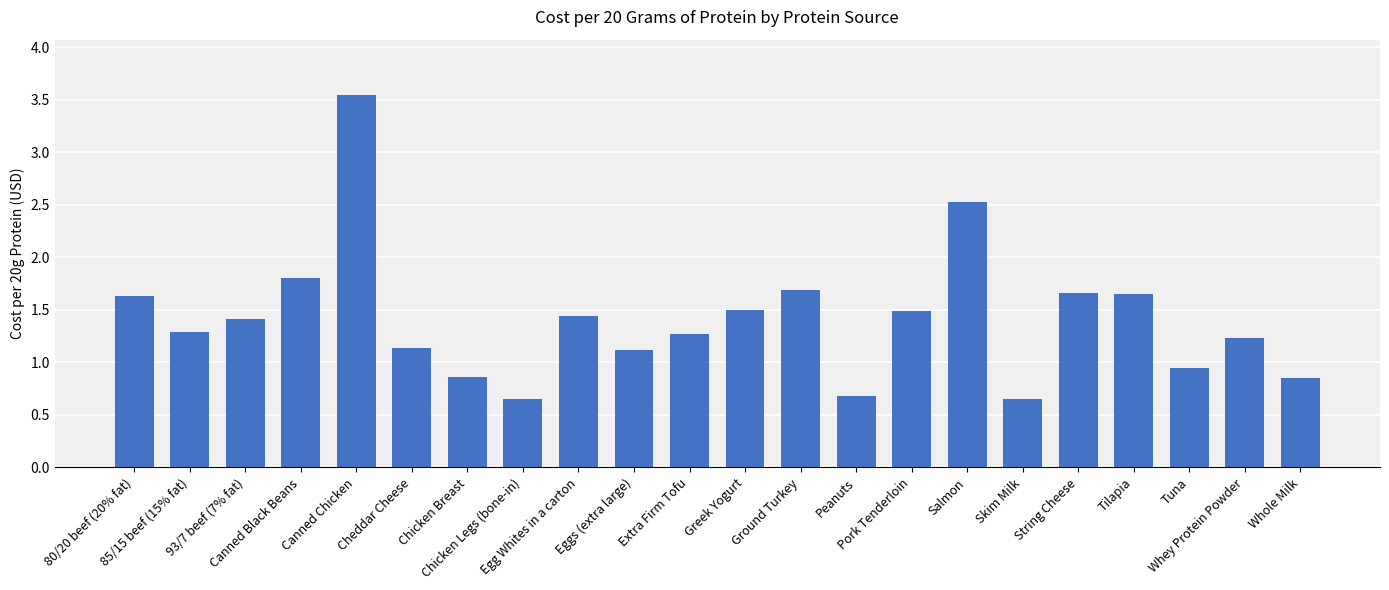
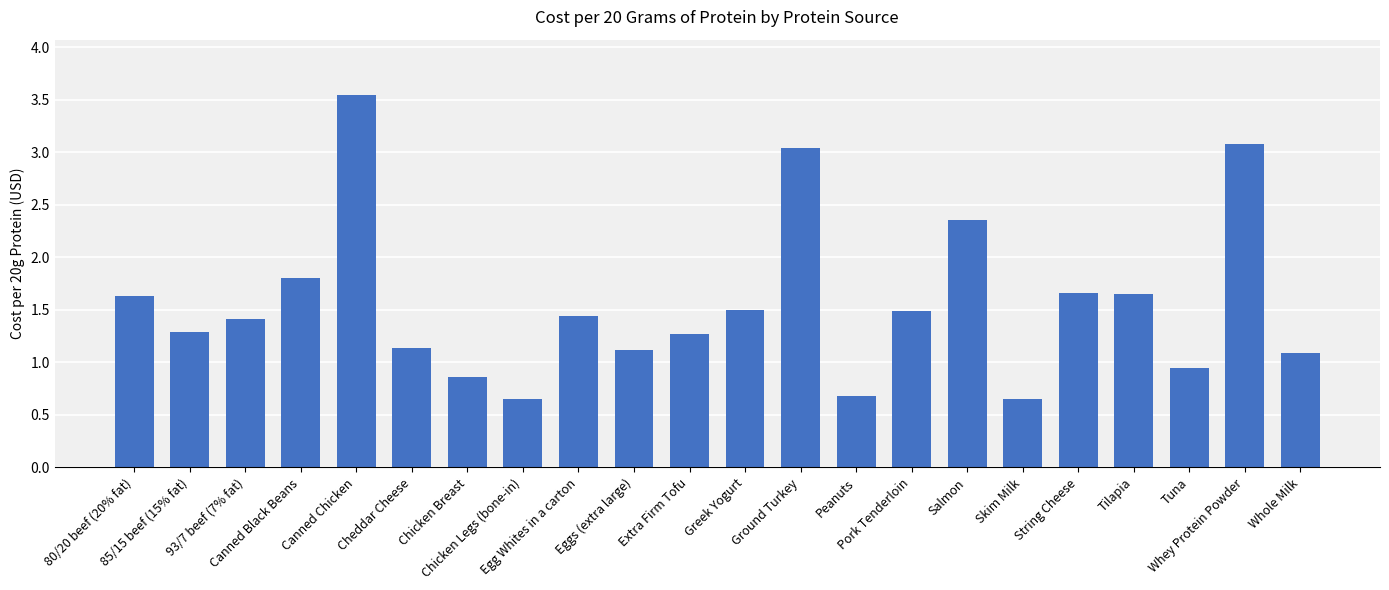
Ground Turkey: 1.69 -> 3.04
Salmon: 2.53 -> 2.35
Whey Protein Powder: 1.23 -> 3.08
Whole Milk: 0.85 -> 1.09
